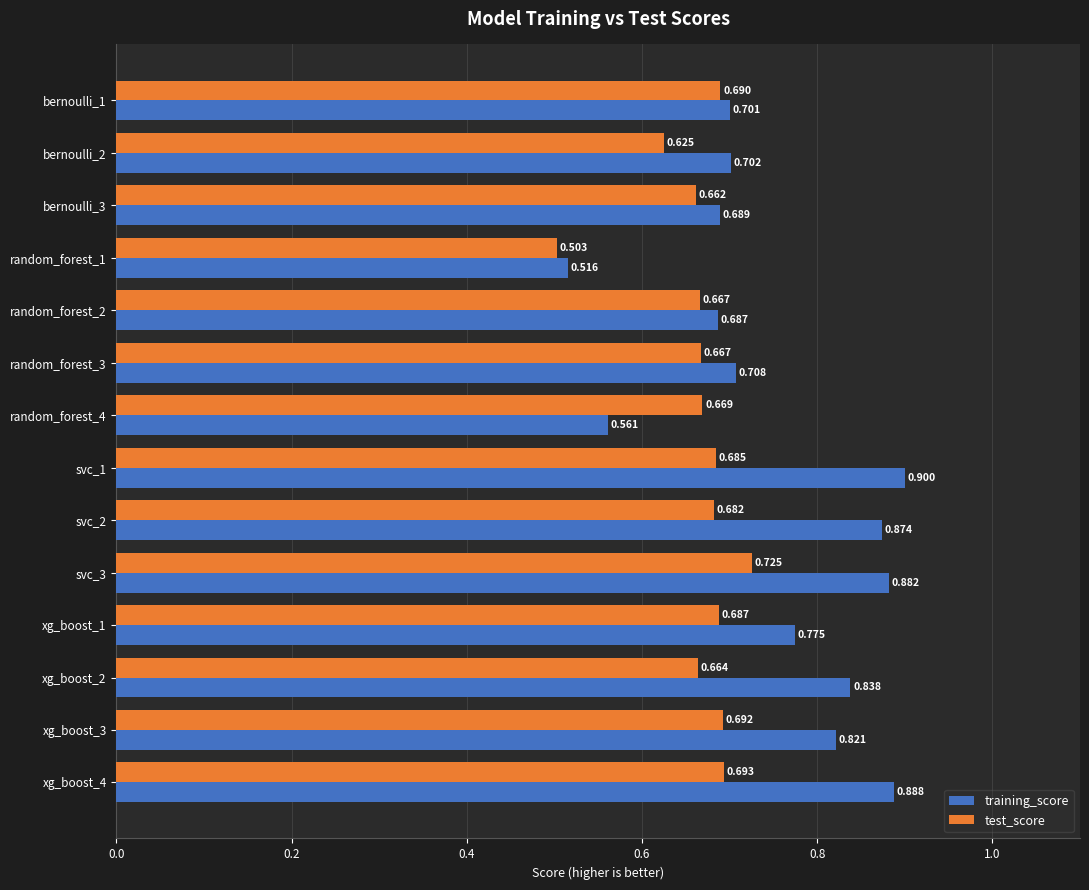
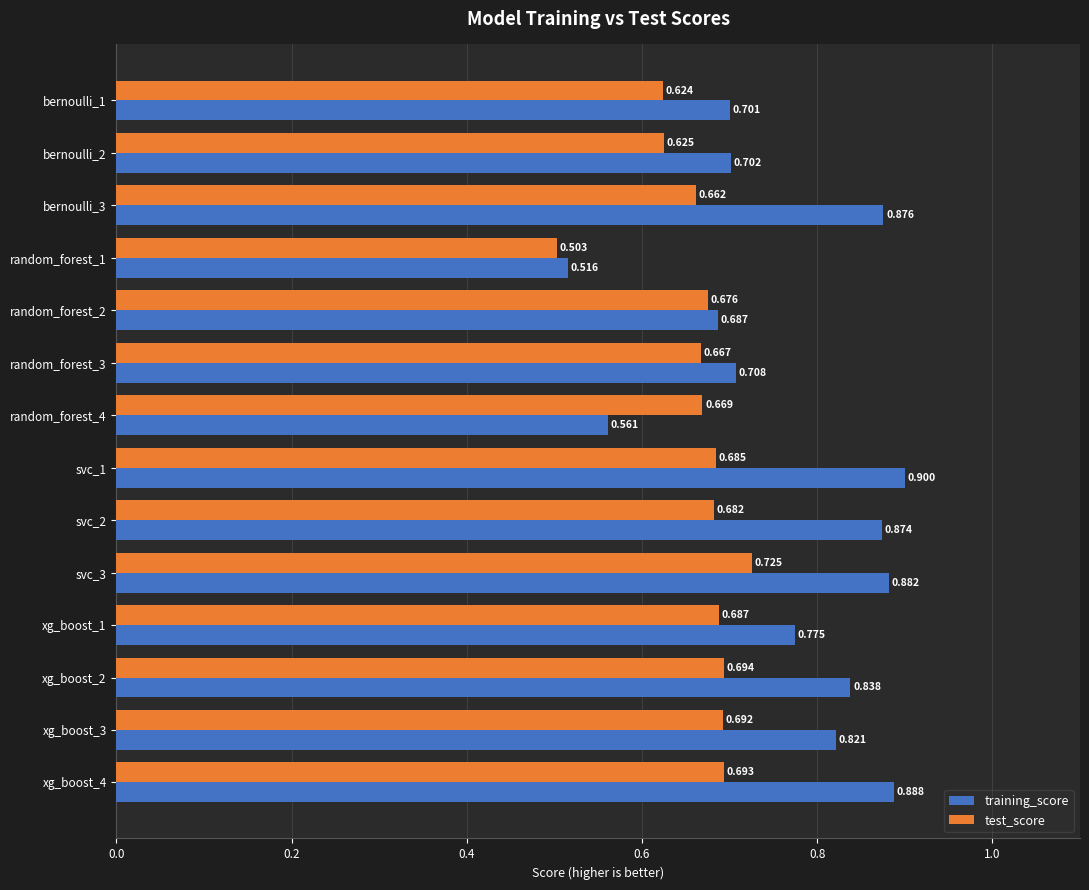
test_score, bernoulli_1: 0.690 -> 0.624
training_score, bernoulli_3: 0.689 -> 0.876
test_score, random_forest_2: 0.667 -> 0.676
test_score, xg_boost_2: 0.664 -> 0.694
